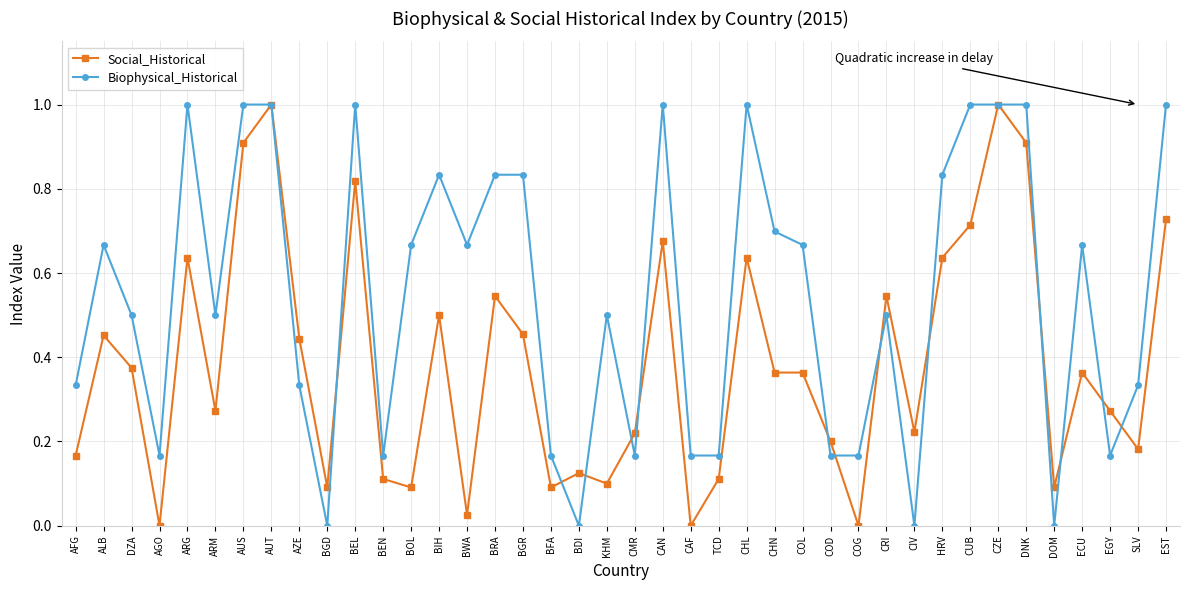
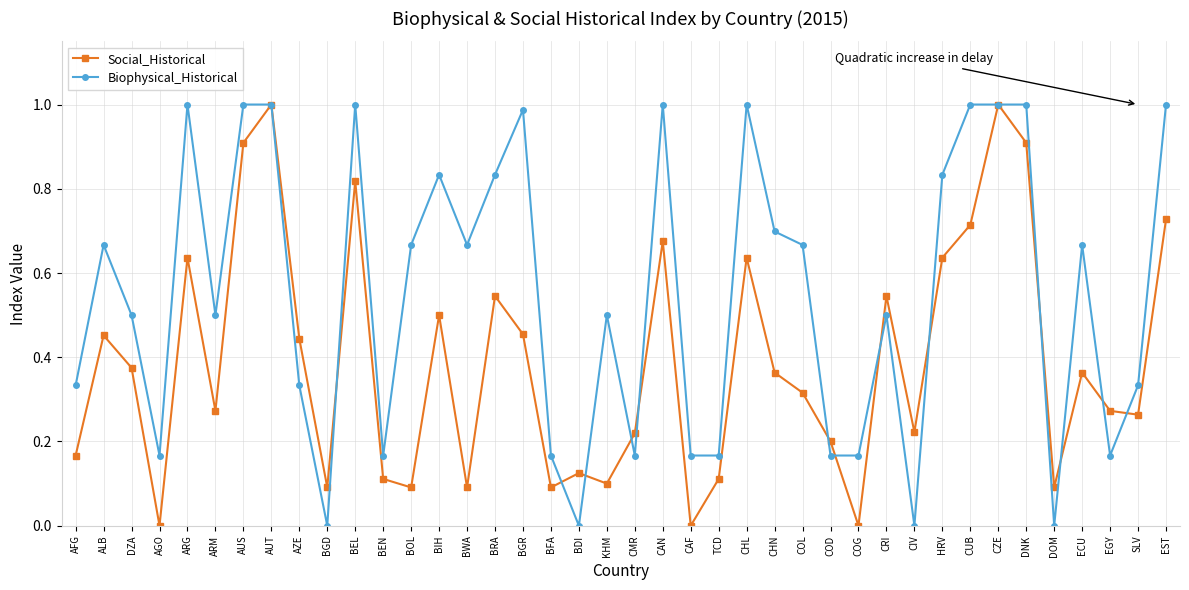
Social_Historical, BWA: 0.03 -> 0.09
Biophysical_Historical, BGR: 0.83 -> 0.99
Social_Historical, COL: 0.36 -> 0.32
Social_Historical, SLV: 0.18 -> 0.26
